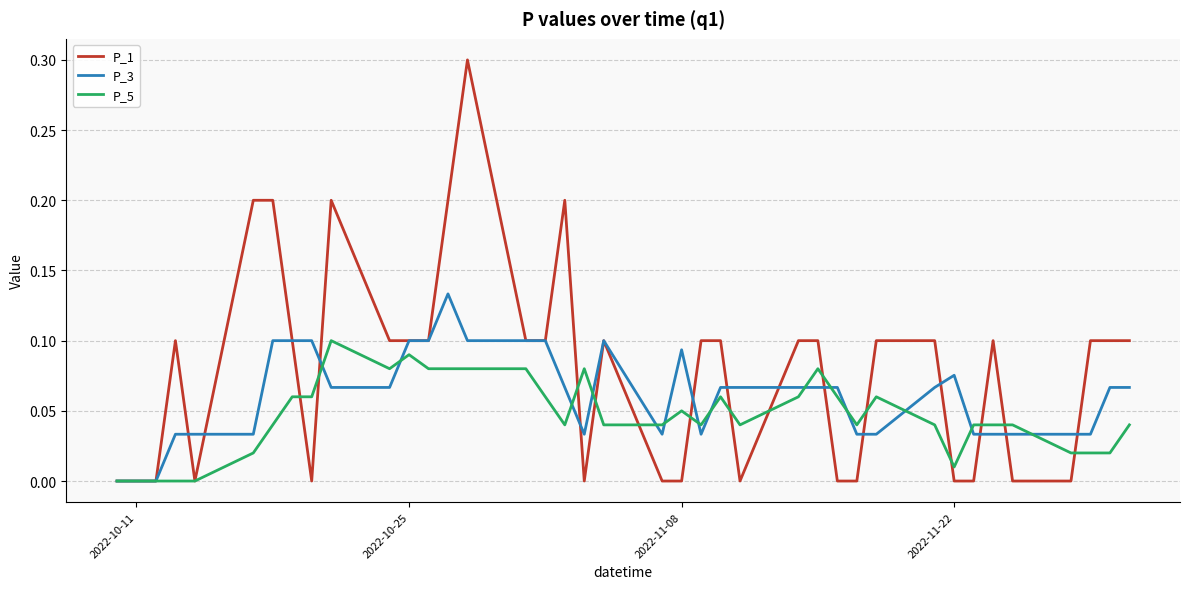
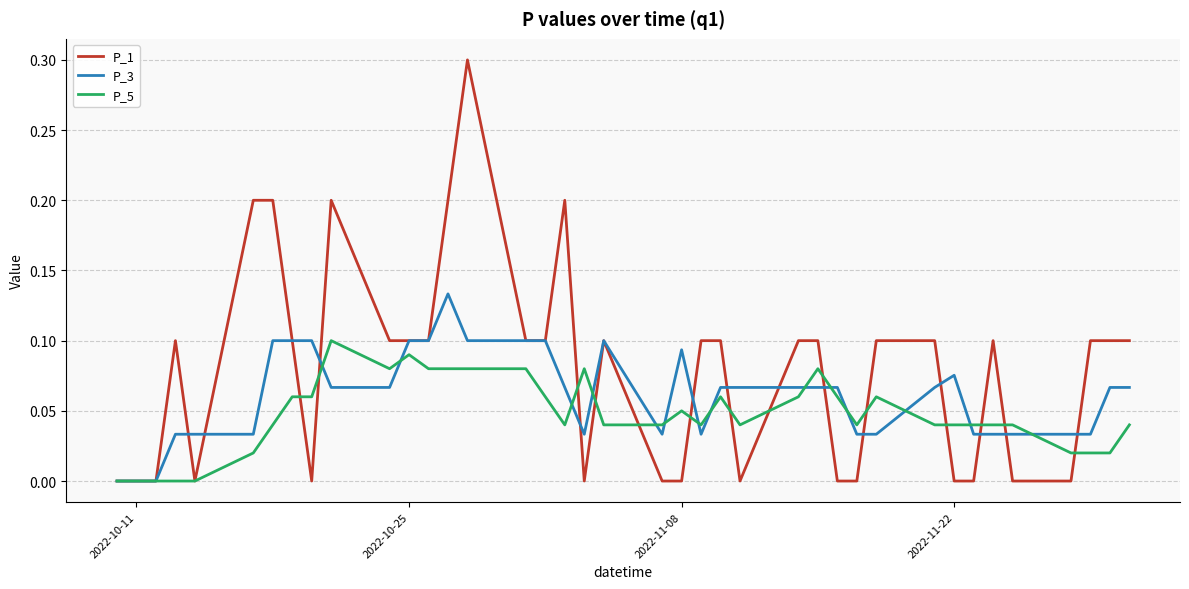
P_5, 2022-11-22: 0.01 -> 0.04
